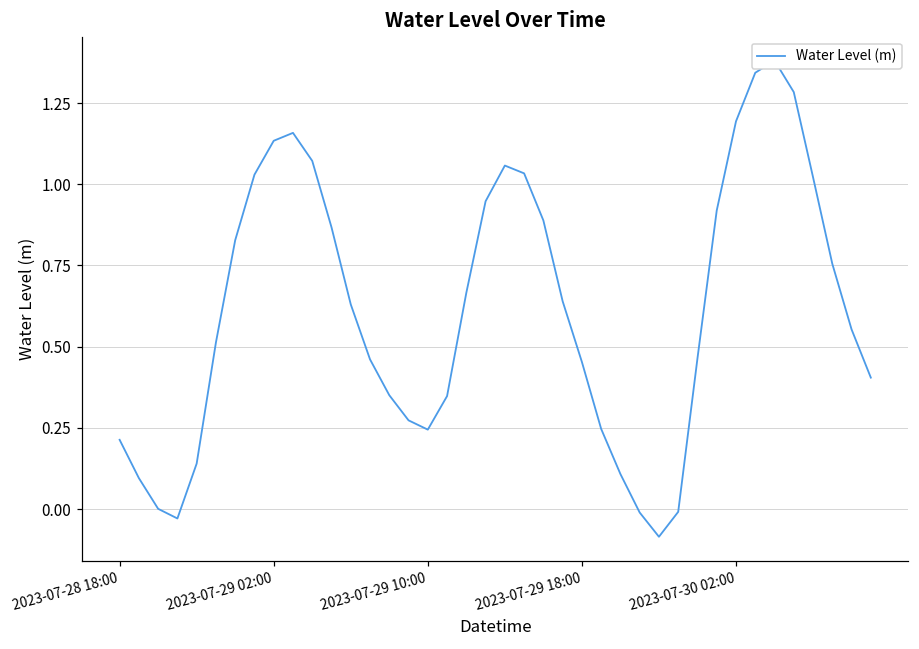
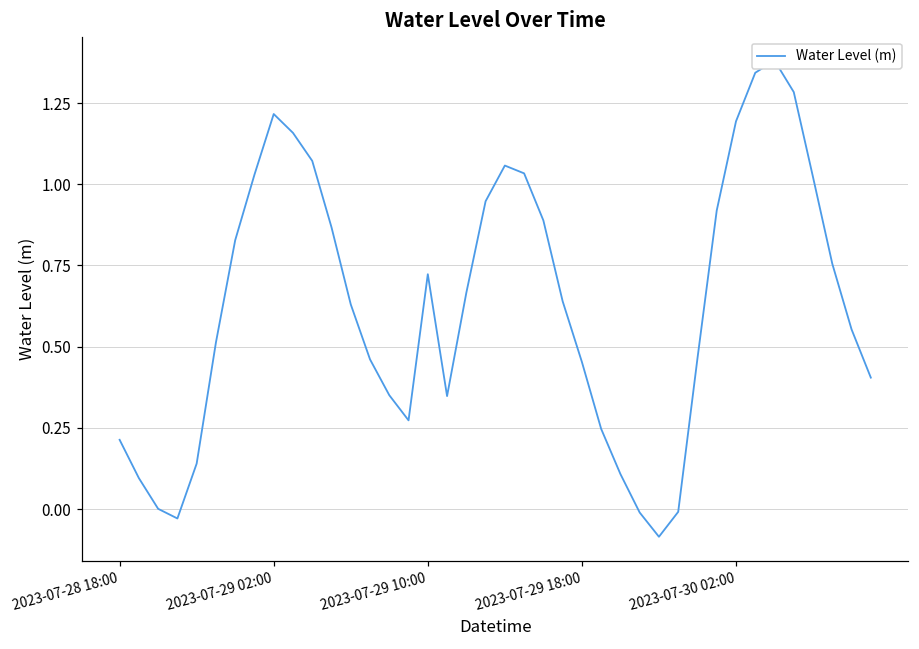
2023-07-29 02:00: 1.13 -> 1.22
2023-07-29 10:00: 0.24 -> 0.72
